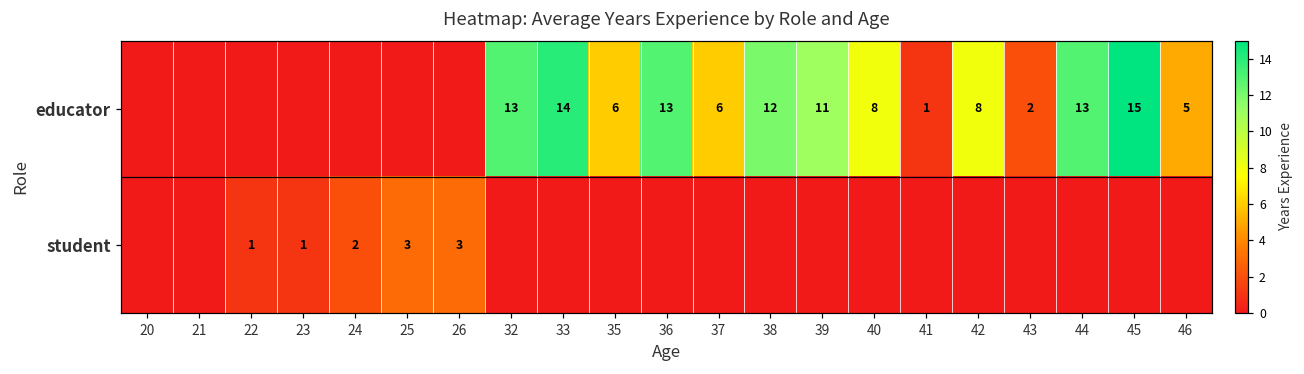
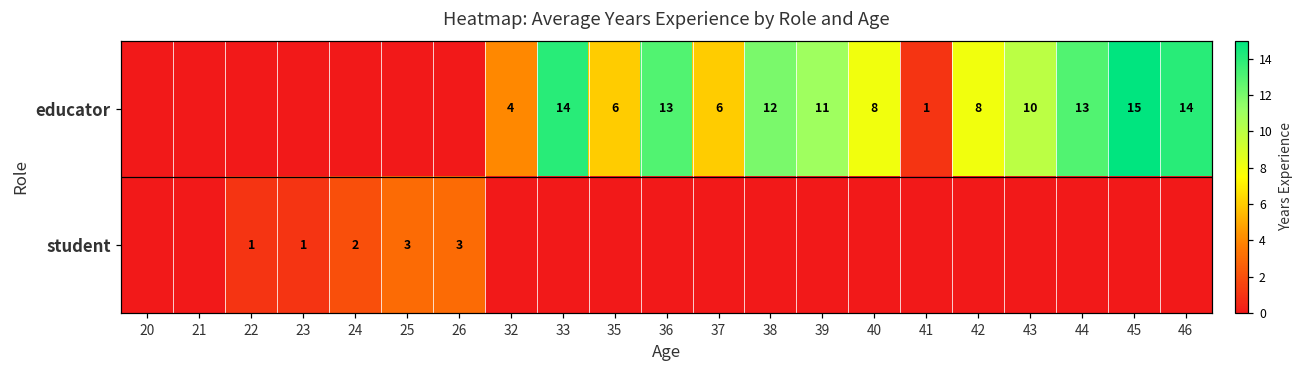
educator, 32: 13 -> 4
educator, 43: 2 -> 10
educator, 46: 5 -> 14
